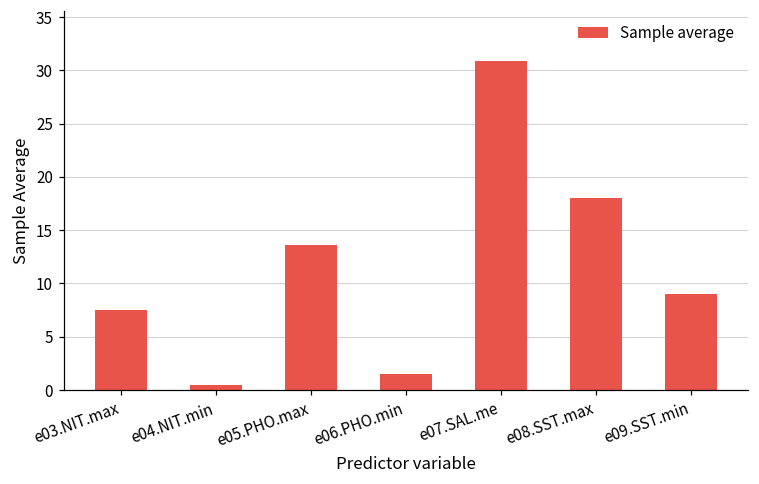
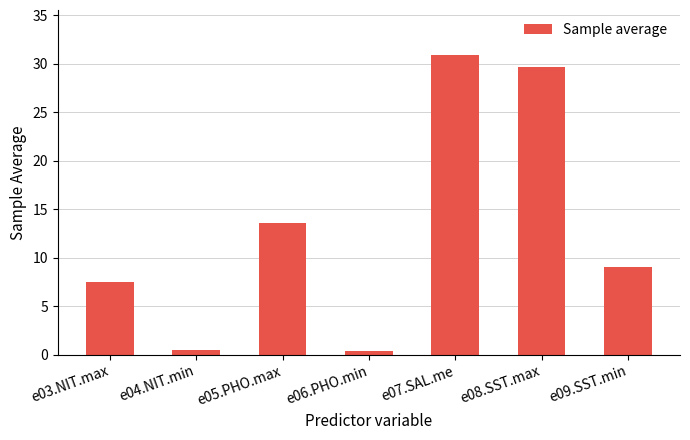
e06.PHO.min: 2 -> 0
e08.SST.max: 18 -> 30
